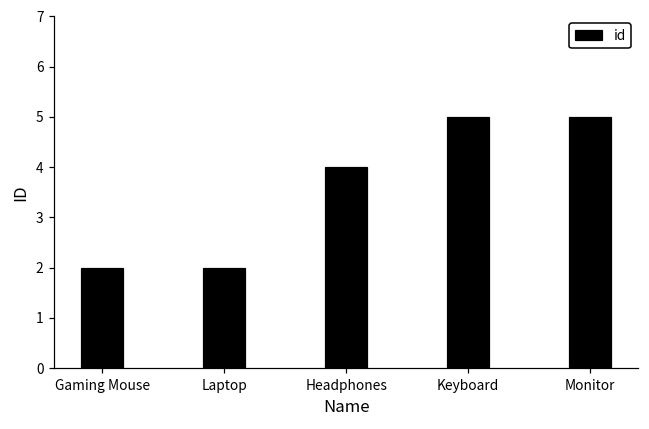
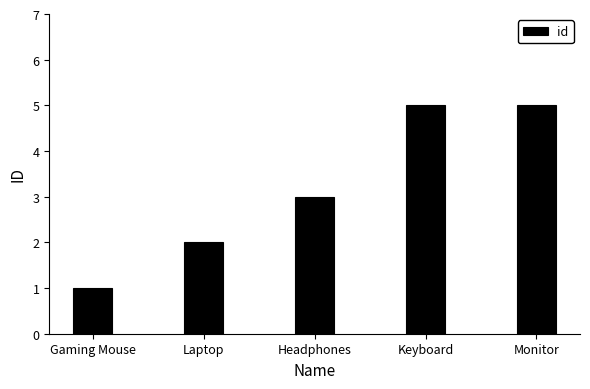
Gaming Mouse: 2 -> 1
Headphones: 4 -> 3
